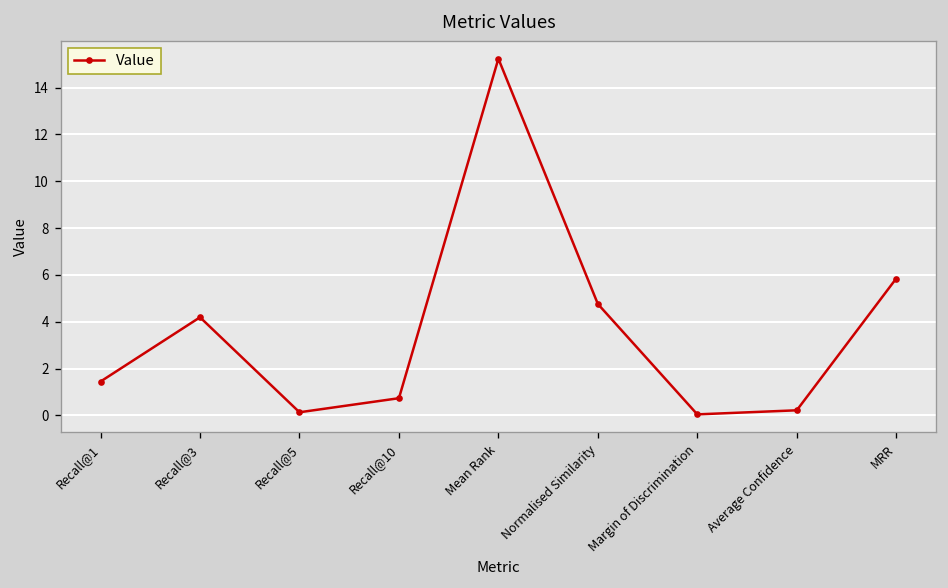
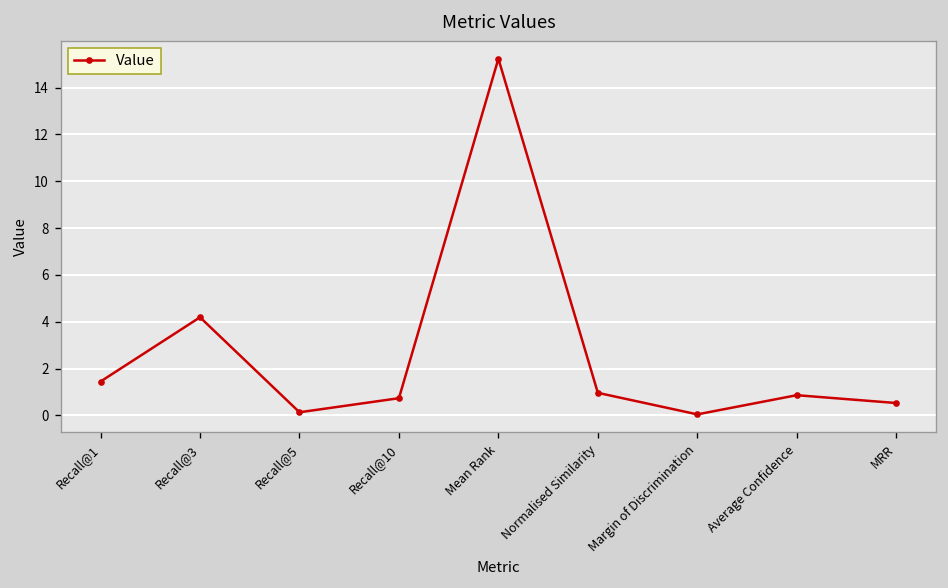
Normalised Similarity: 4.8 -> 1.0
Average Confidence: 0.2 -> 0.9
MRR: 5.8 -> 0.5
